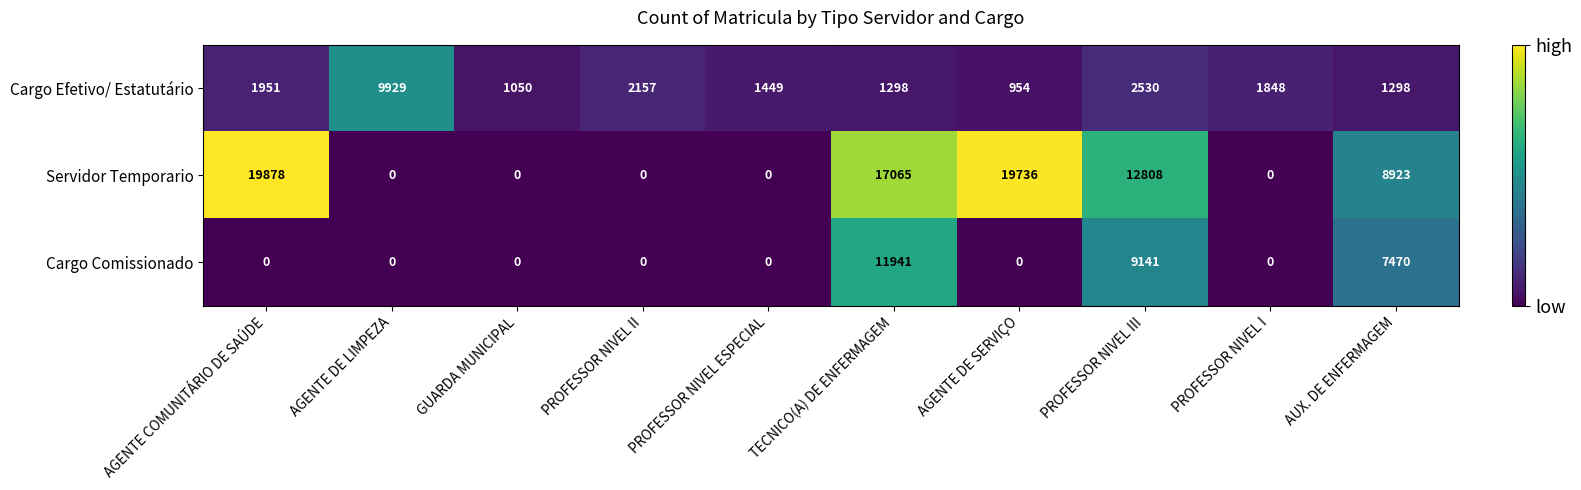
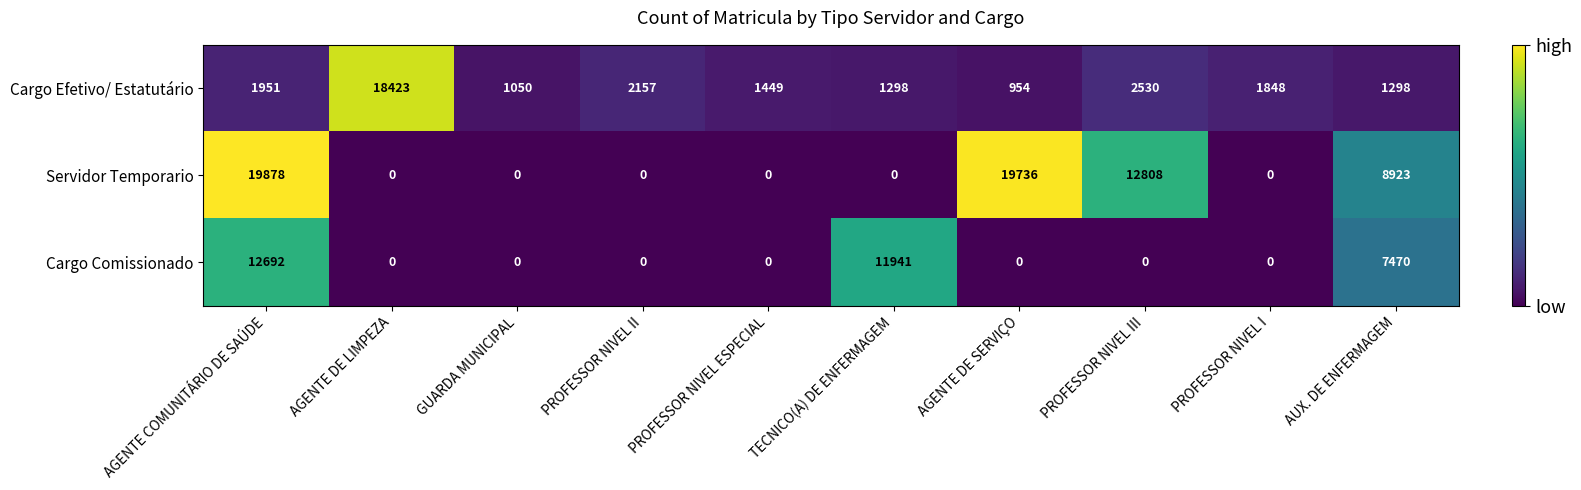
Cargo Efetivo/ Estatutário, AGENTE DE LIMPEZA: 9929 -> 18423
Servidor Temporario, TECNICO(A) DE ENFERMAGEM: 17065 -> 0
Cargo Comissionado, AGENTE COMUNITÁRIO DE SAÚDE: 0 -> 12692
Cargo Comissionado, PROFESSOR NIVEL III: 9141 -> 0
